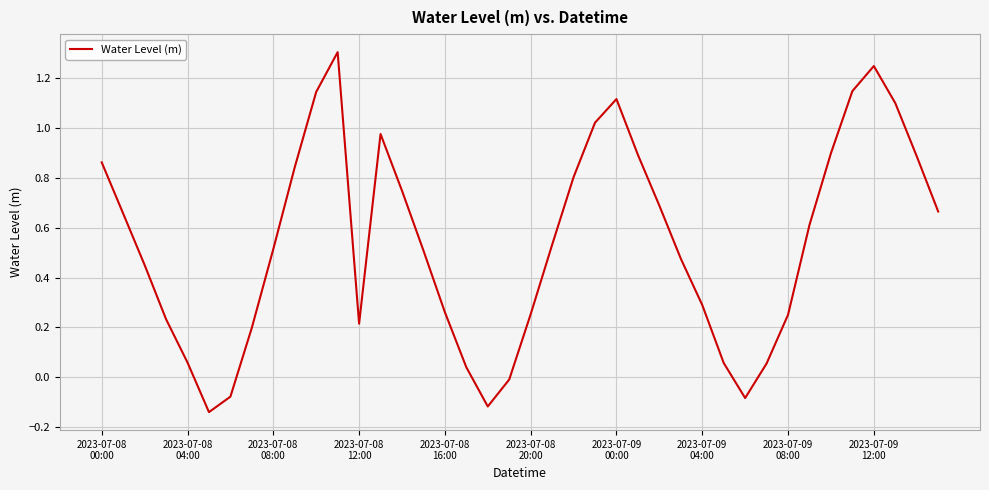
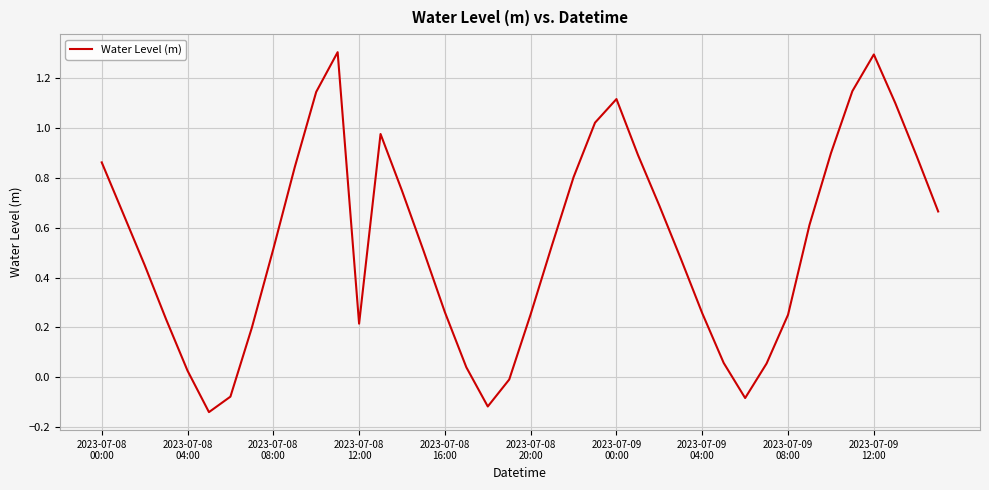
2023-07-08 04:00: 0.06 -> 0.03
2023-07-09 04:00: 0.29 -> 0.26
2023-07-09 12:00: 1.25 -> 1.30
